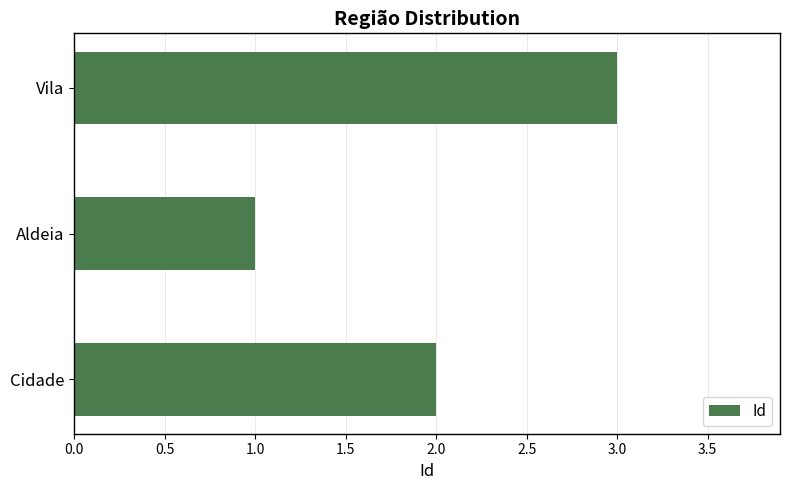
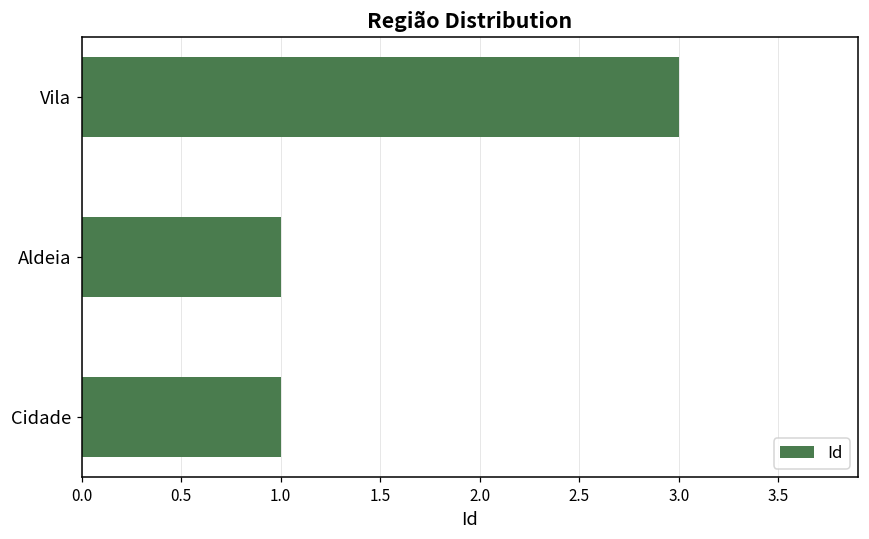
Cidade: 2 -> 1
